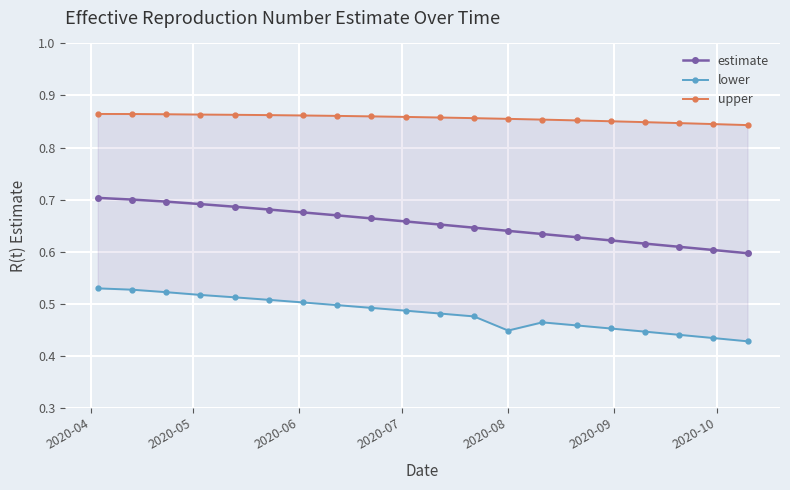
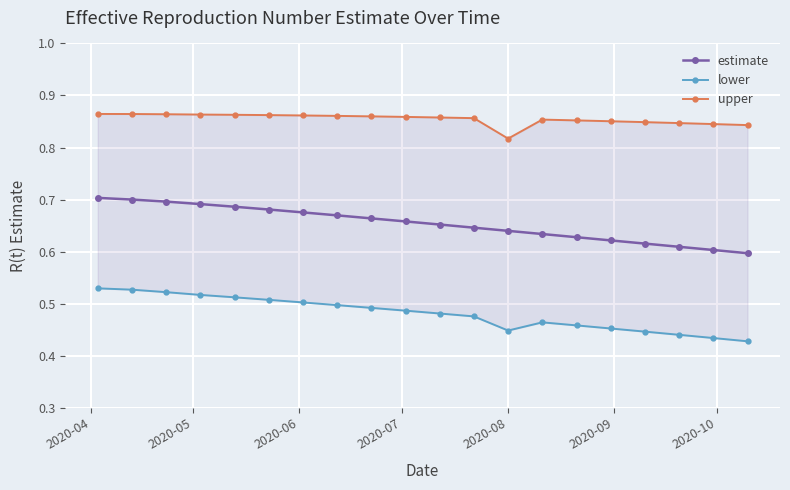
upper, 2020-08: 0.86 -> 0.82
